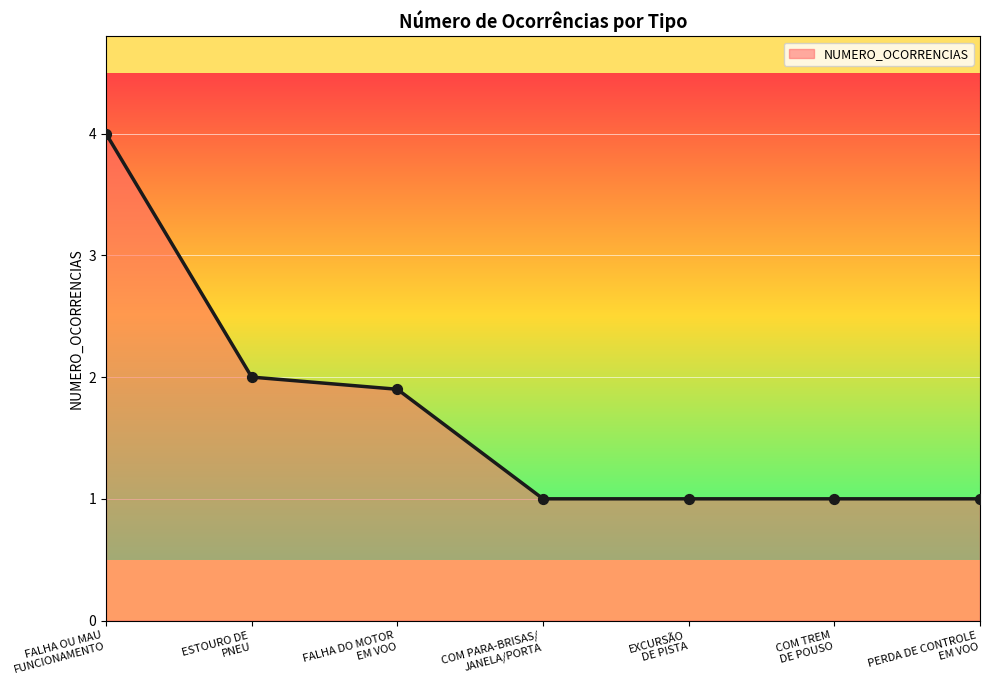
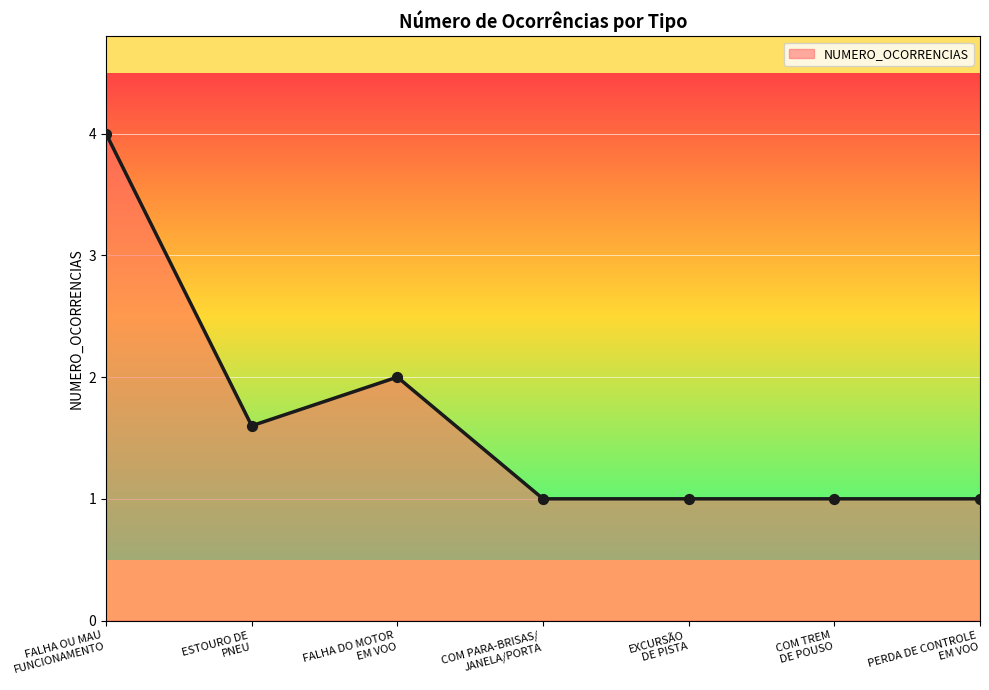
ESTOURO DE PNEU: 2.0 -> 1.6
FALHA DO MOTOR EM VOO: 1.9 -> 2.0
